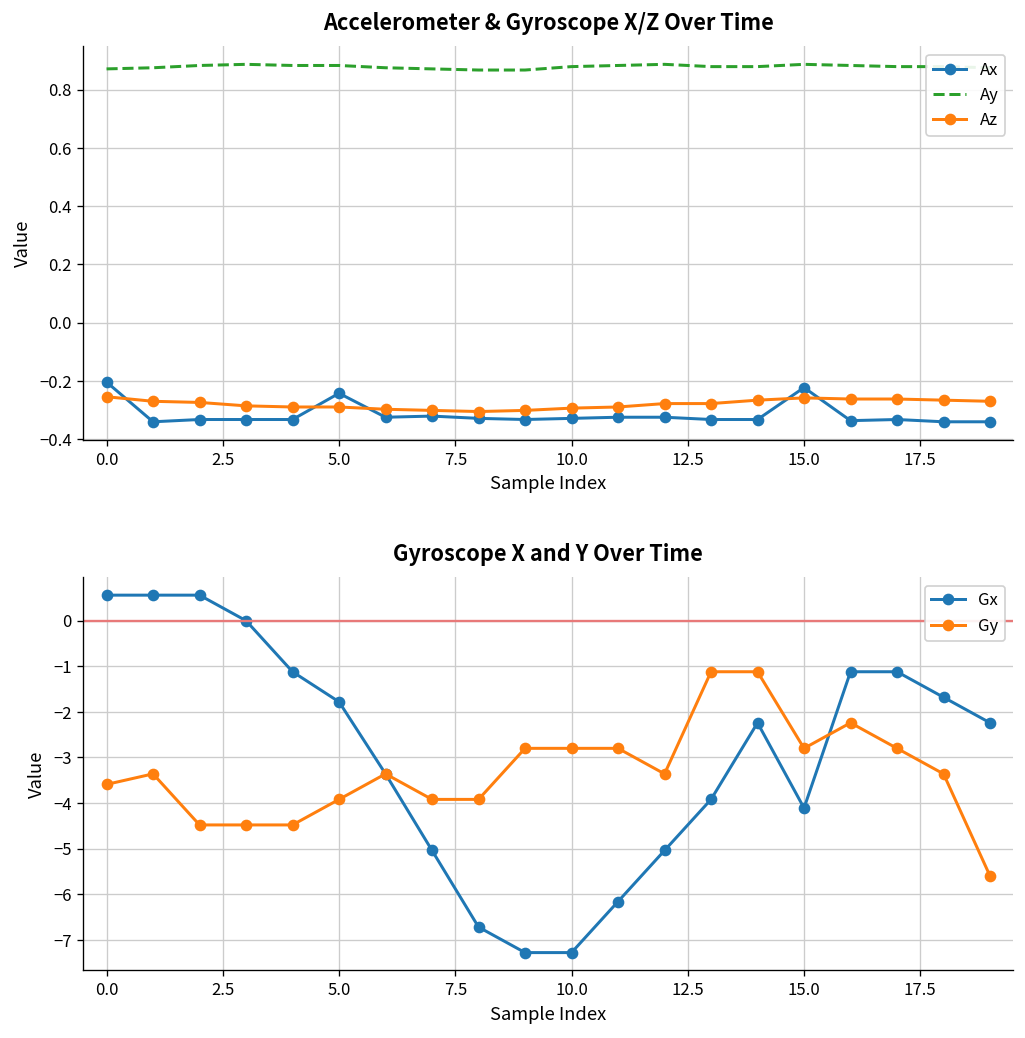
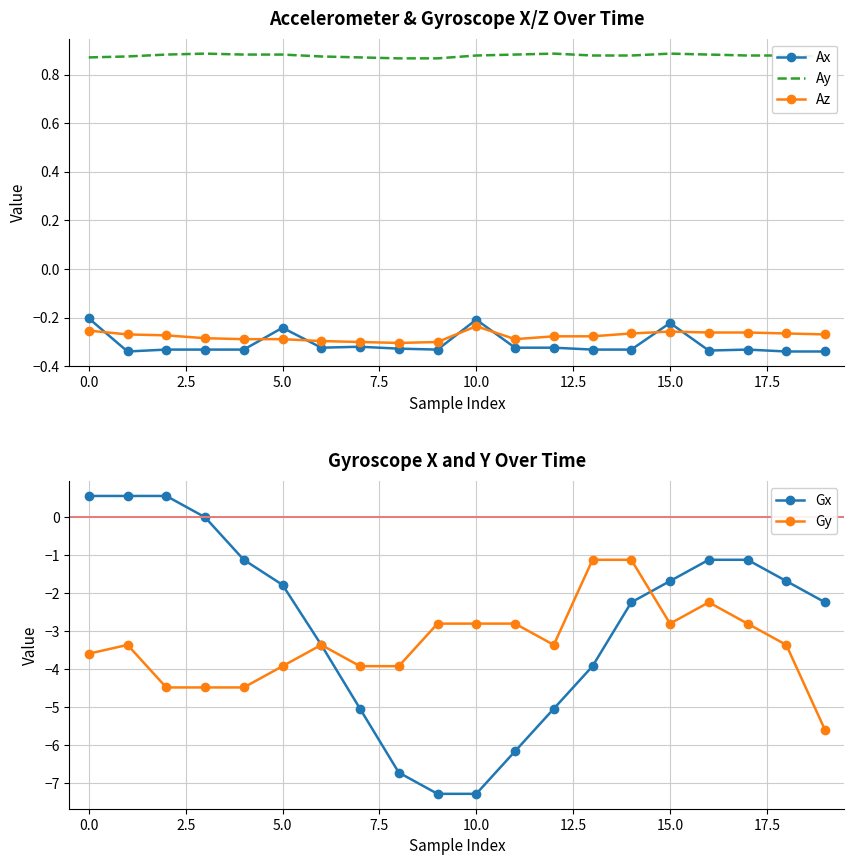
Accelerometer & Gyroscope X/Z Over Time, Ax, 10.0: -0.33 -> -0.21
Accelerometer & Gyroscope X/Z Over Time, Az, 10.0: -0.29 -> -0.24
Gyroscope X and Y Over Time, Gx, 15.0: -4.1 -> -1.7
